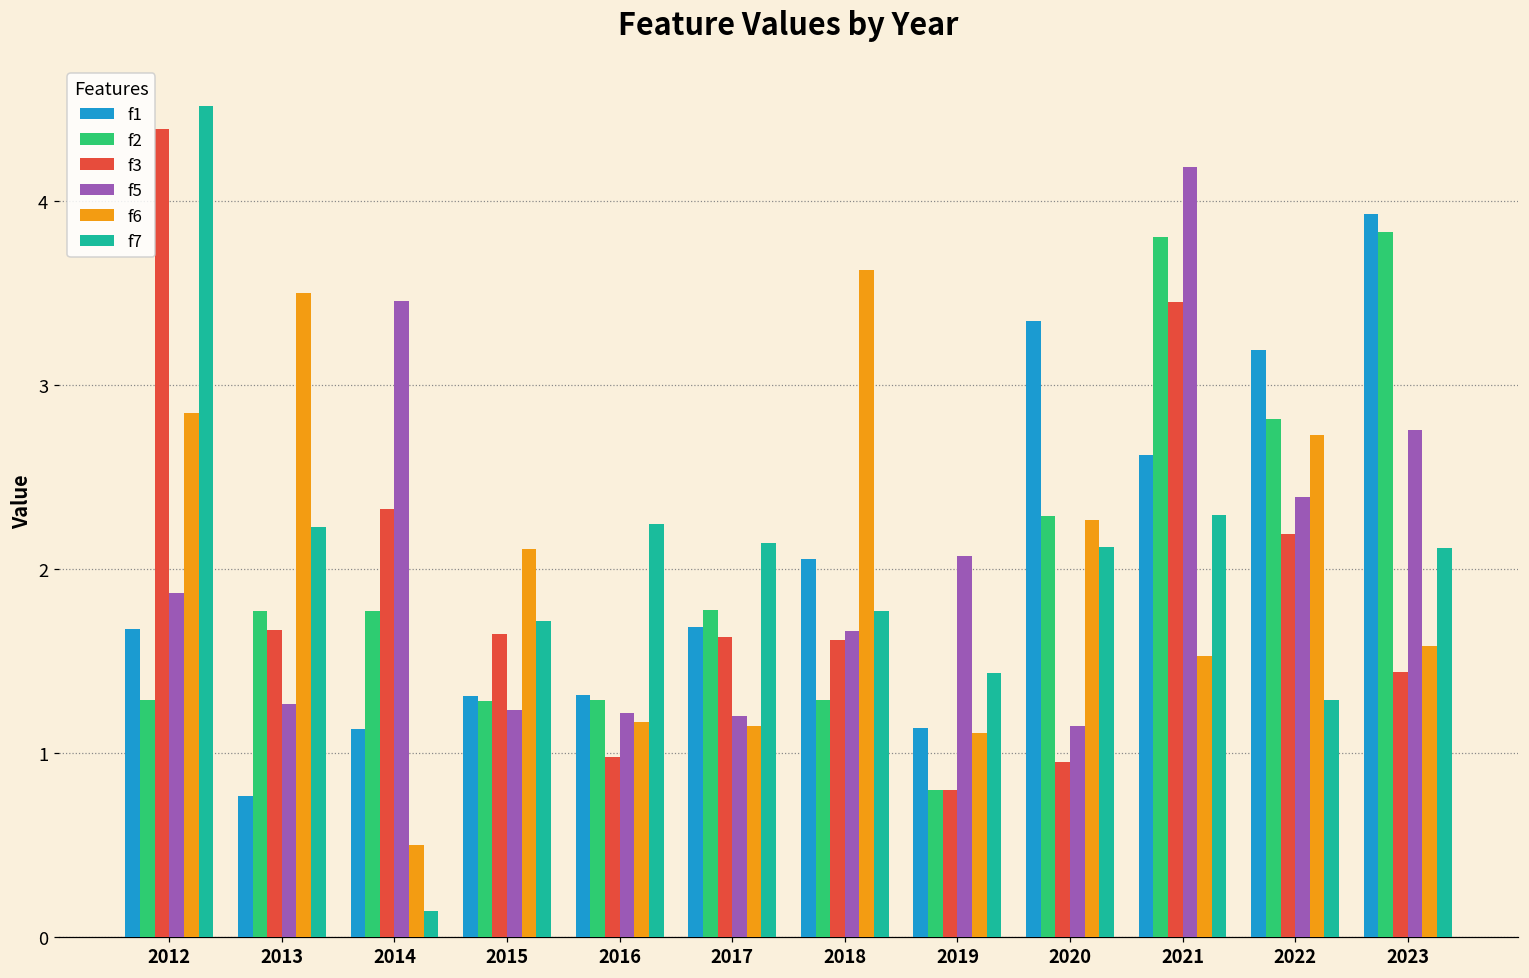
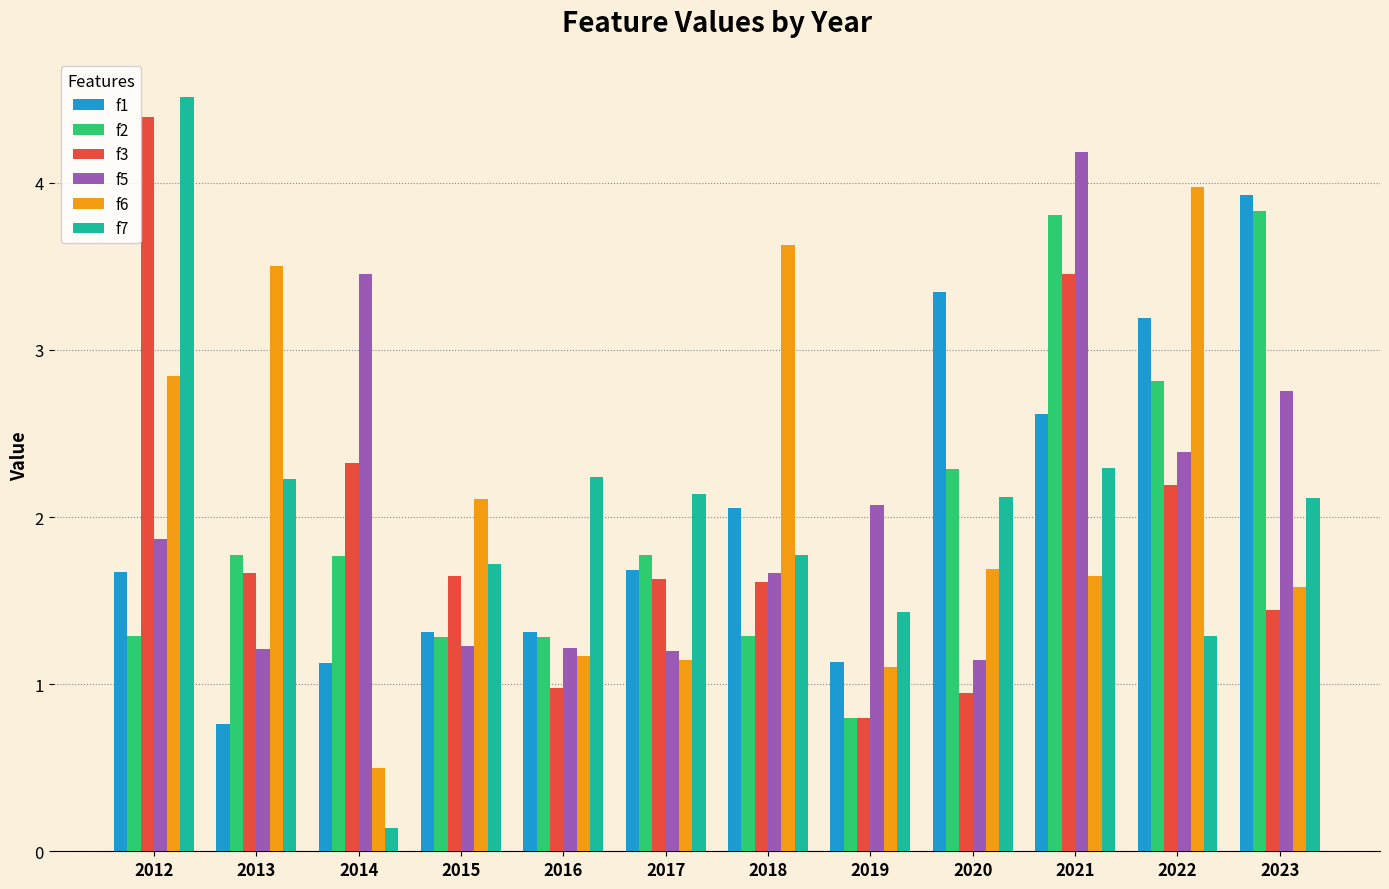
f5, 2013: 1.27 -> 1.21
f6, 2020: 2.26 -> 1.69
f6, 2021: 1.52 -> 1.65
f6, 2022: 2.73 -> 3.98
